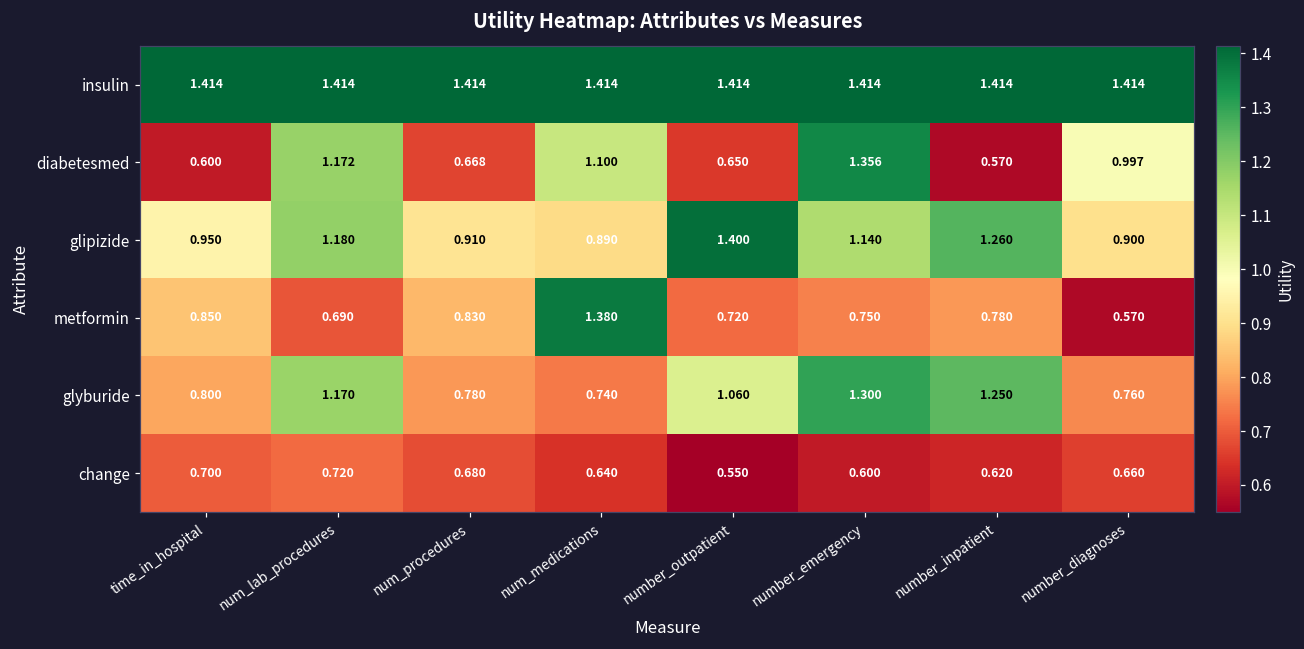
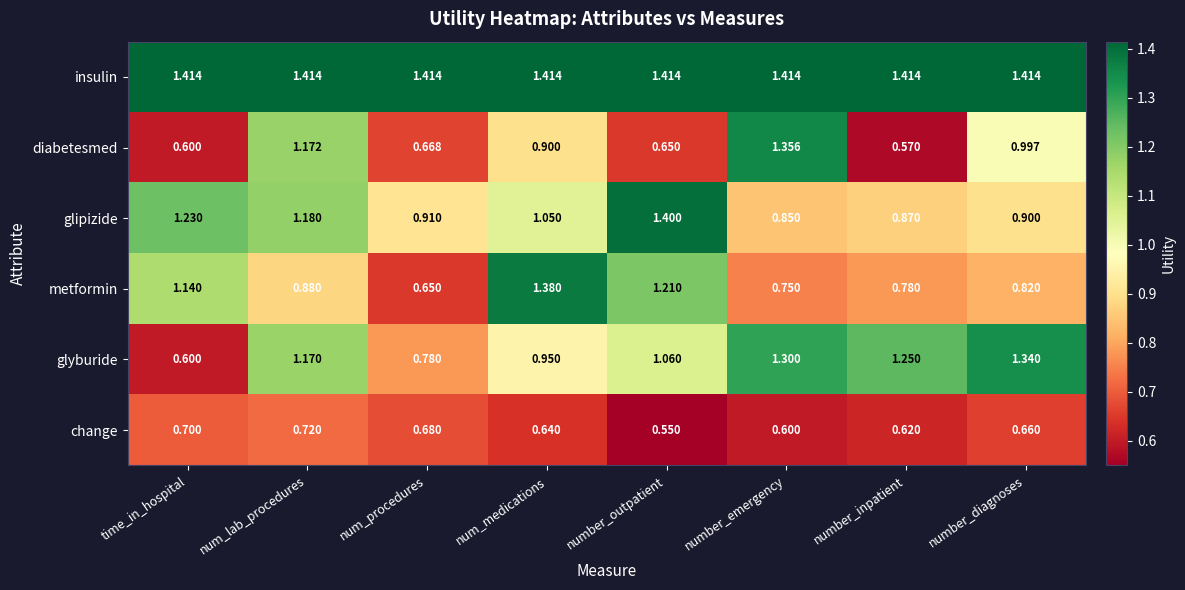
diabetesmed, num_medications: 1.100 -> 0.900
glipizide, time_in_hospital: 0.950 -> 1.230
glipizide, num_medications: 0.890 -> 1.050
glipizide, number_emergency: 1.140 -> 0.850
glipizide, number_inpatient: 1.260 -> 0.870
metformin, time_in_hospital: 0.850 -> 1.140
metformin, num_lab_procedures: 0.690 -> 0.880
metformin, num_procedures: 0.830 -> 0.650
metformin, number_outpatient: 0.720 -> 1.210
metformin, number_diagnoses: 0.570 -> 0.820
glyburide, time_in_hospital: 0.800 -> 0.600
glyburide, num_medications: 0.740 -> 0.950
glyburide, number_diagnoses: 0.760 -> 1.340
